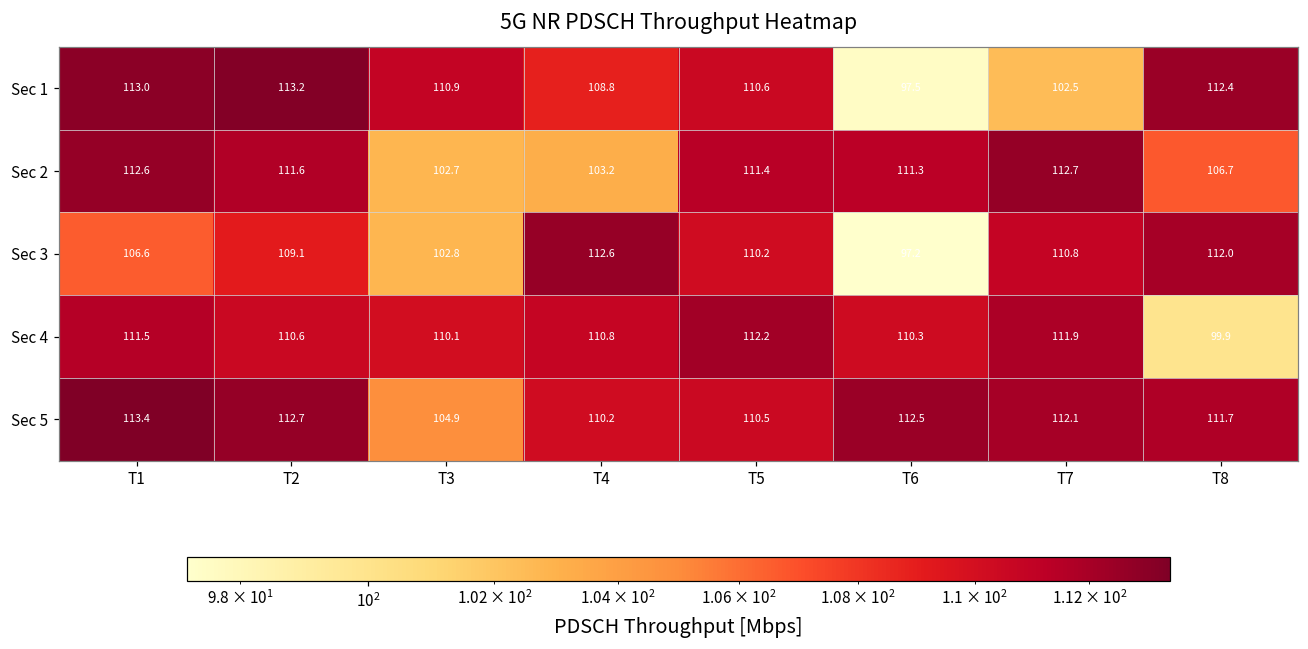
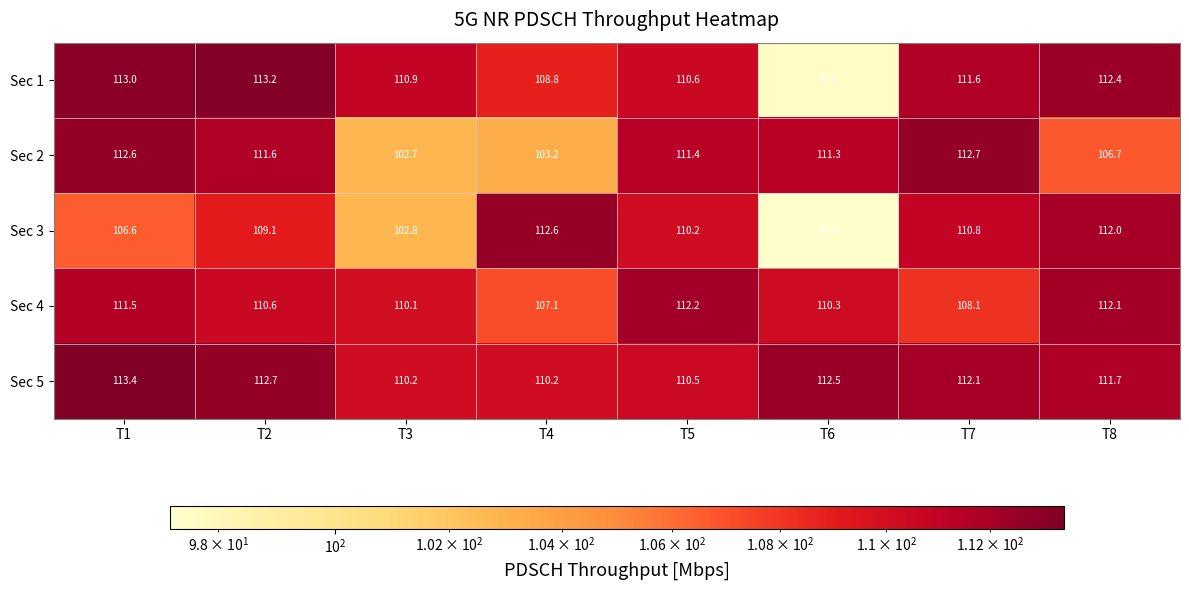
Sec 1, T7: 102.5 -> 111.6
Sec 4, T4: 110.8 -> 107.1
Sec 4, T7: 111.9 -> 108.1
Sec 4, T8: 99.9 -> 112.1
Sec 5, T3: 104.9 -> 110.2
